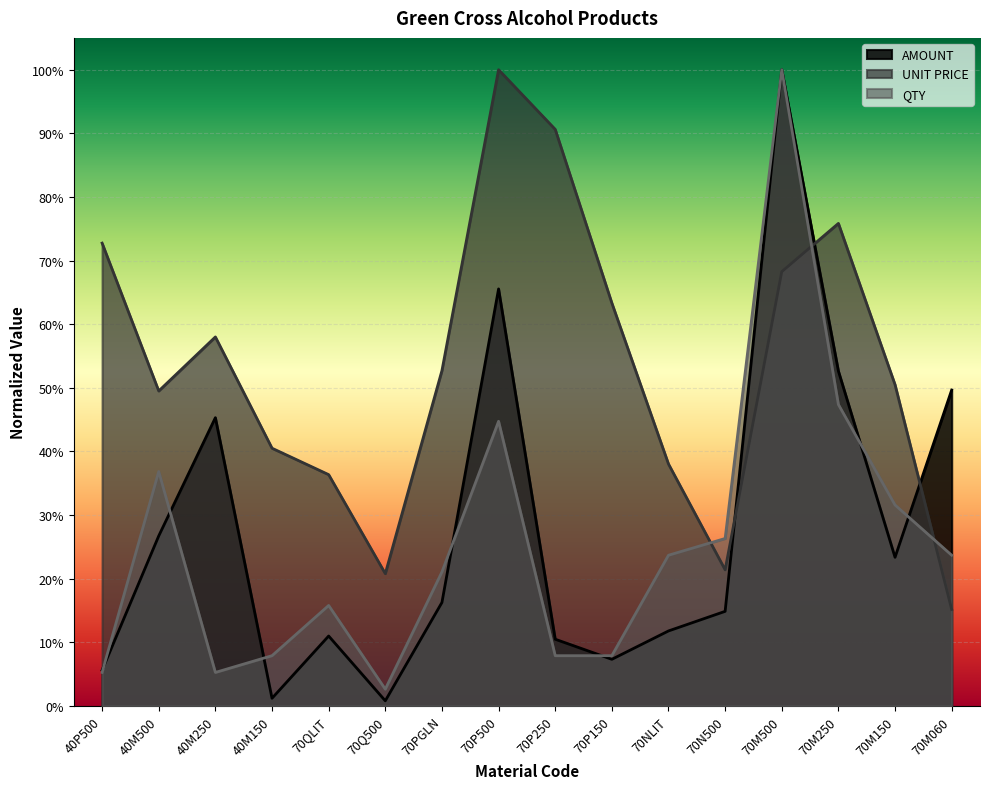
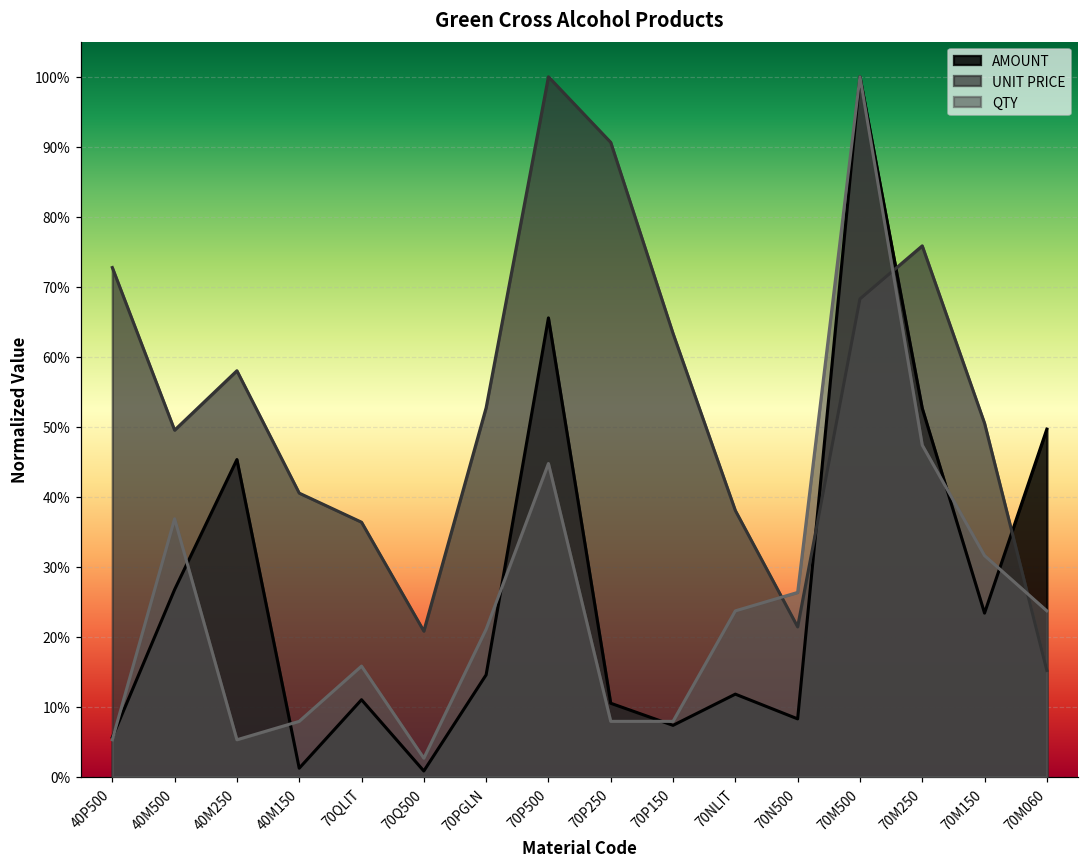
AMOUNT, 70PGLN: 16% -> 15%
AMOUNT, 70N500: 15% -> 8%
